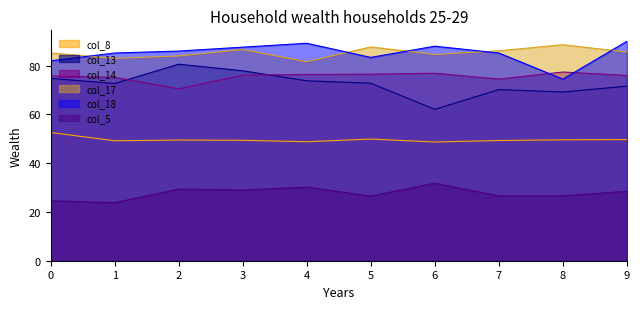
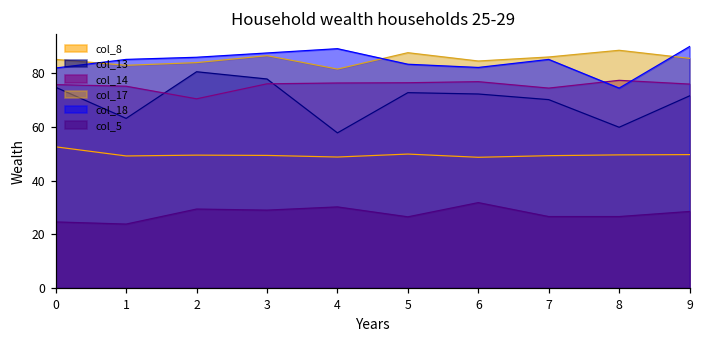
col_13, 1: 73 -> 63
col_13, 4: 74 -> 58
col_13, 6: 62 -> 72
col_18, 6: 88 -> 82
col_13, 8: 69 -> 60
